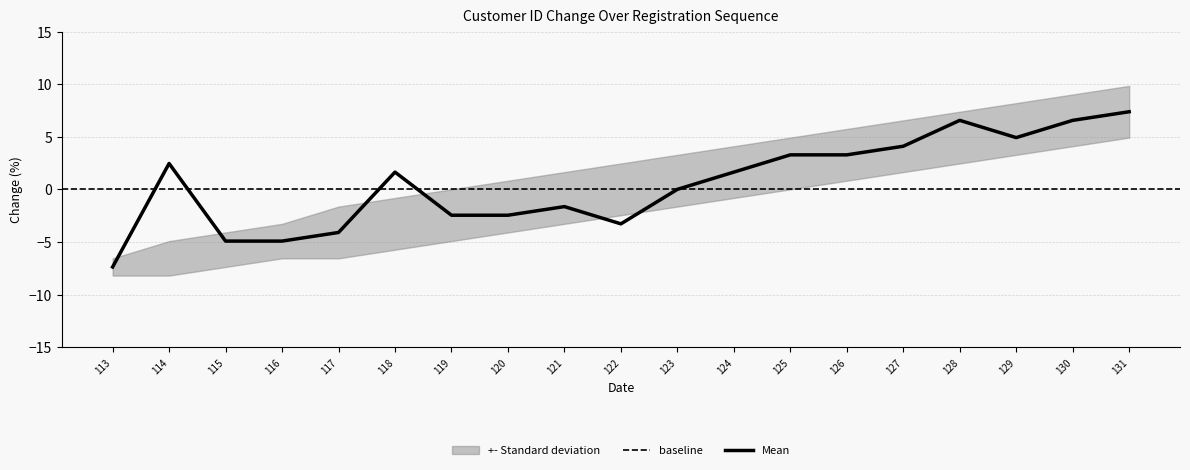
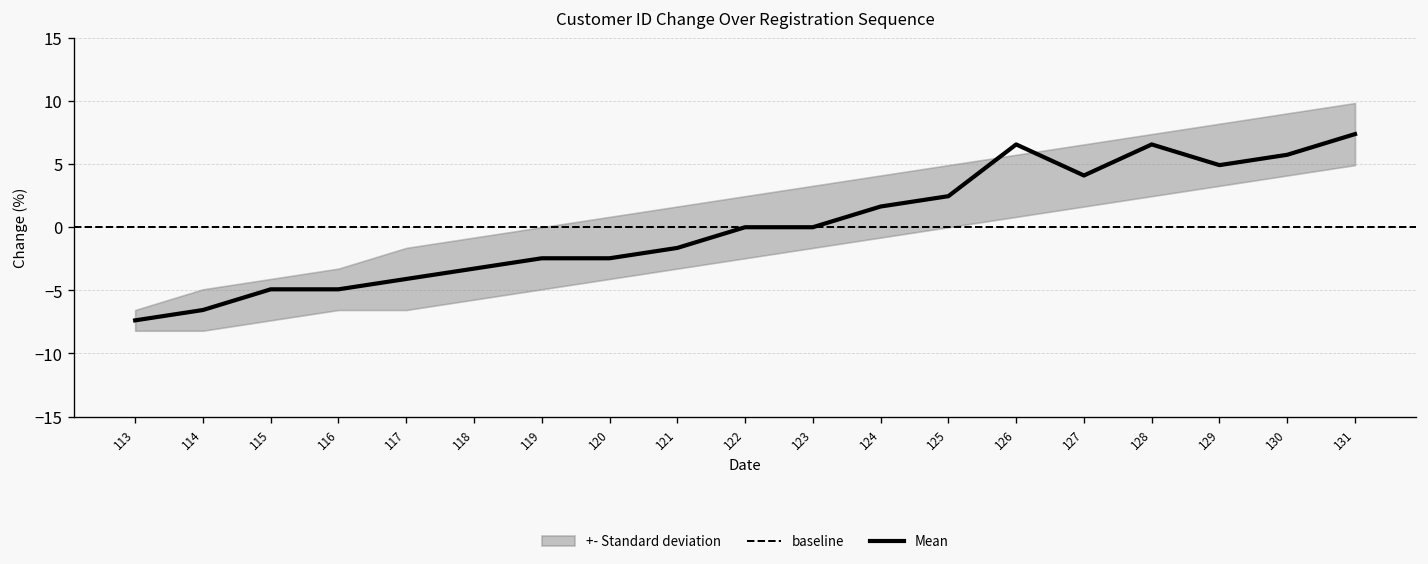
Mean, 114: 2.5 -> -6.6
Mean, 118: 1.6 -> -3.3
Mean, 122: -3.3 -> 0.0
Mean, 125: 3.3 -> 2.5
Mean, 126: 3.3 -> 6.6
Mean, 130: 6.6 -> 5.7
